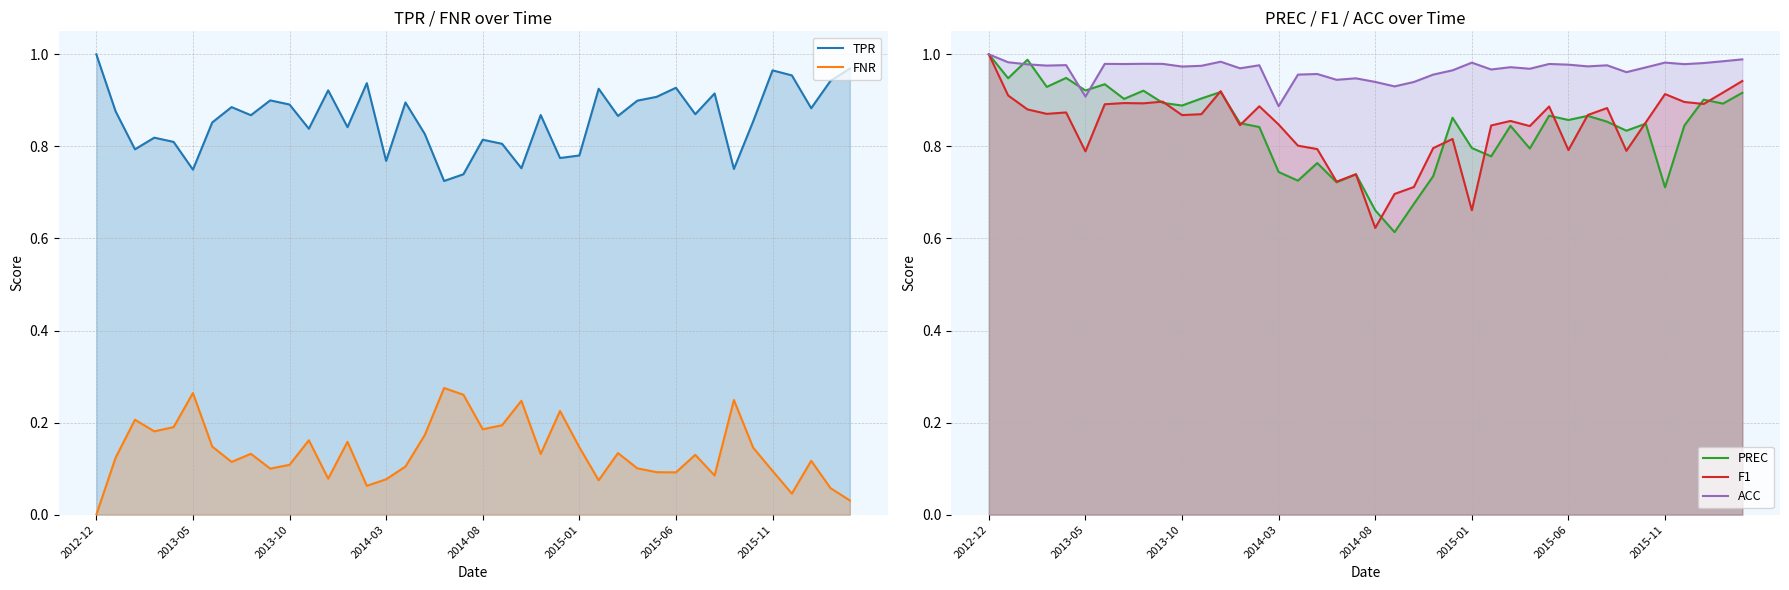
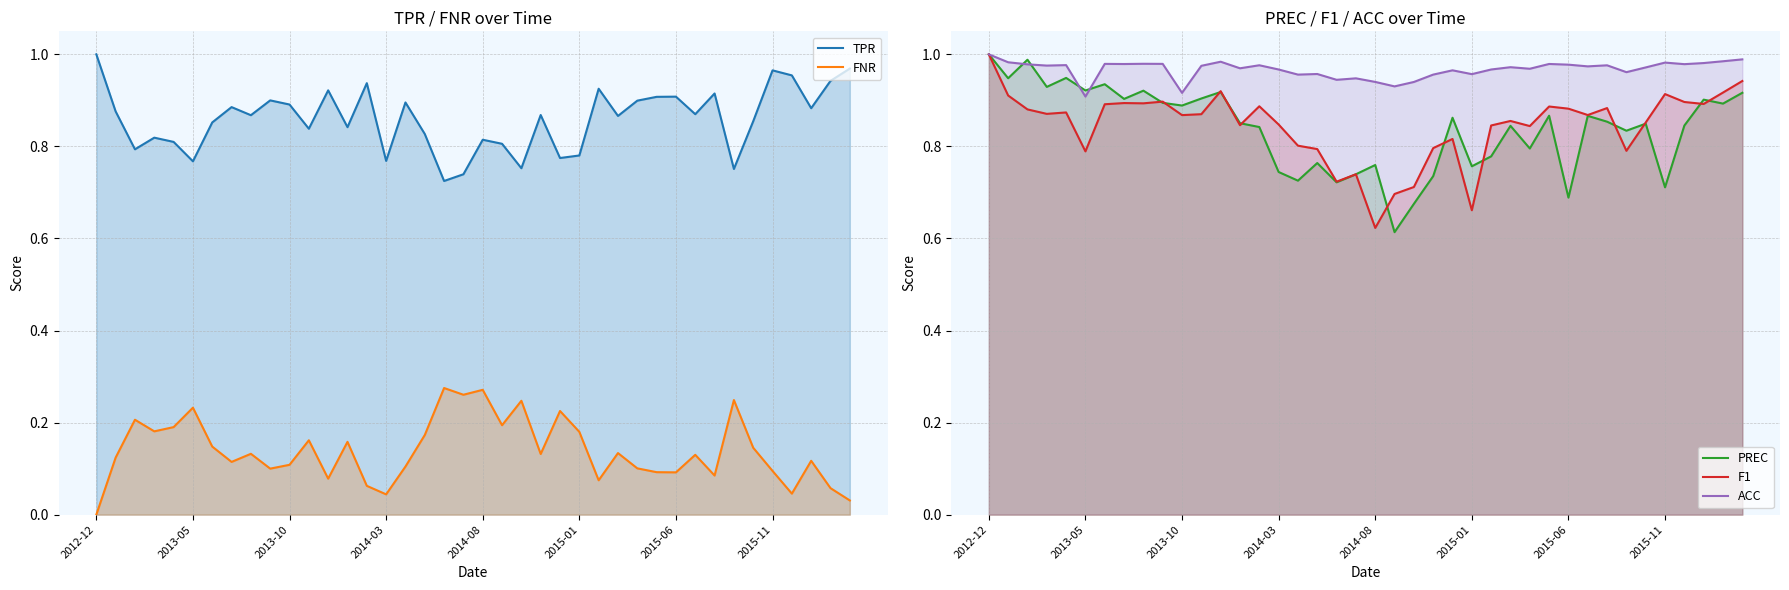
TPR / FNR over Time, TPR, 2013-05: 0.75 -> 0.77
TPR / FNR over Time, FNR, 2013-05: 0.26 -> 0.23
TPR / FNR over Time, FNR, 2014-03: 0.08 -> 0.04
TPR / FNR over Time, FNR, 2014-08: 0.19 -> 0.27
TPR / FNR over Time, FNR, 2015-01: 0.15 -> 0.18
TPR / FNR over Time, TPR, 2015-06: 0.93 -> 0.91
PREC / F1 / ACC over Time, ACC, 2013-10: 0.97 -> 0.92
PREC / F1 / ACC over Time, ACC, 2014-03: 0.89 -> 0.97
PREC / F1 / ACC over Time, PREC, 2014-08: 0.66 -> 0.76
PREC / F1 / ACC over Time, PREC, 2015-01: 0.80 -> 0.76
PREC / F1 / ACC over Time, ACC, 2015-01: 0.98 -> 0.96
PREC / F1 / ACC over Time, PREC, 2015-06: 0.86 -> 0.69
PREC / F1 / ACC over Time, F1, 2015-06: 0.79 -> 0.88
